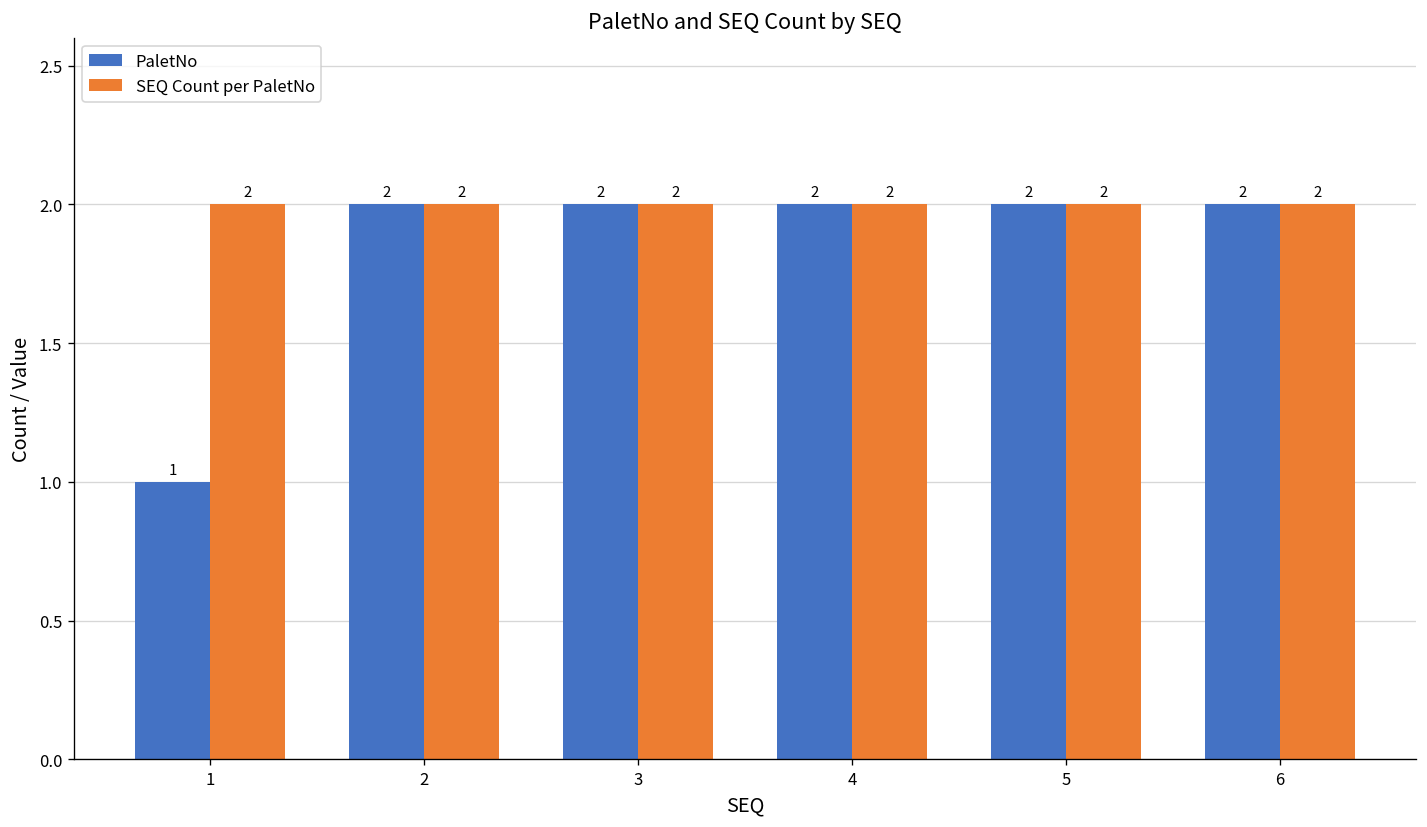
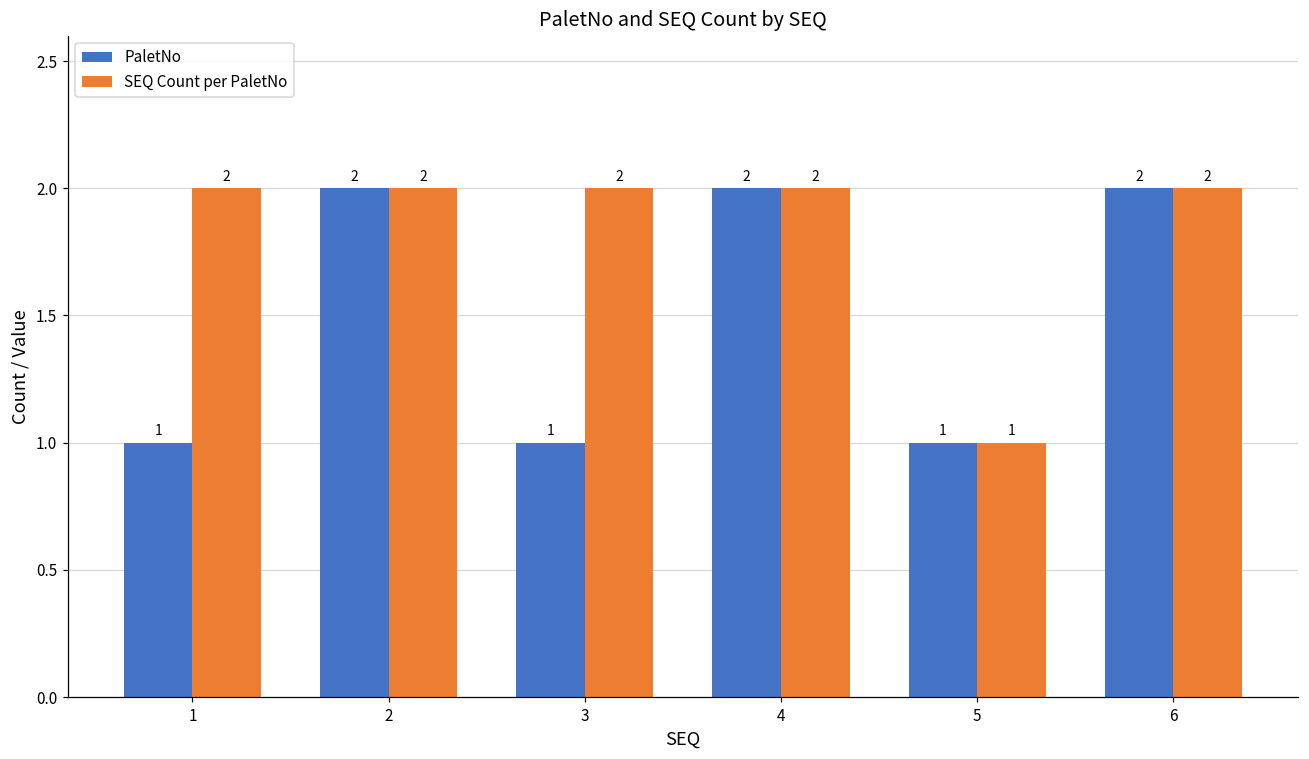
PaletNo, 3: 2 -> 1
PaletNo, 5: 2 -> 1
SEQ Count per PaletNo, 5: 2 -> 1
